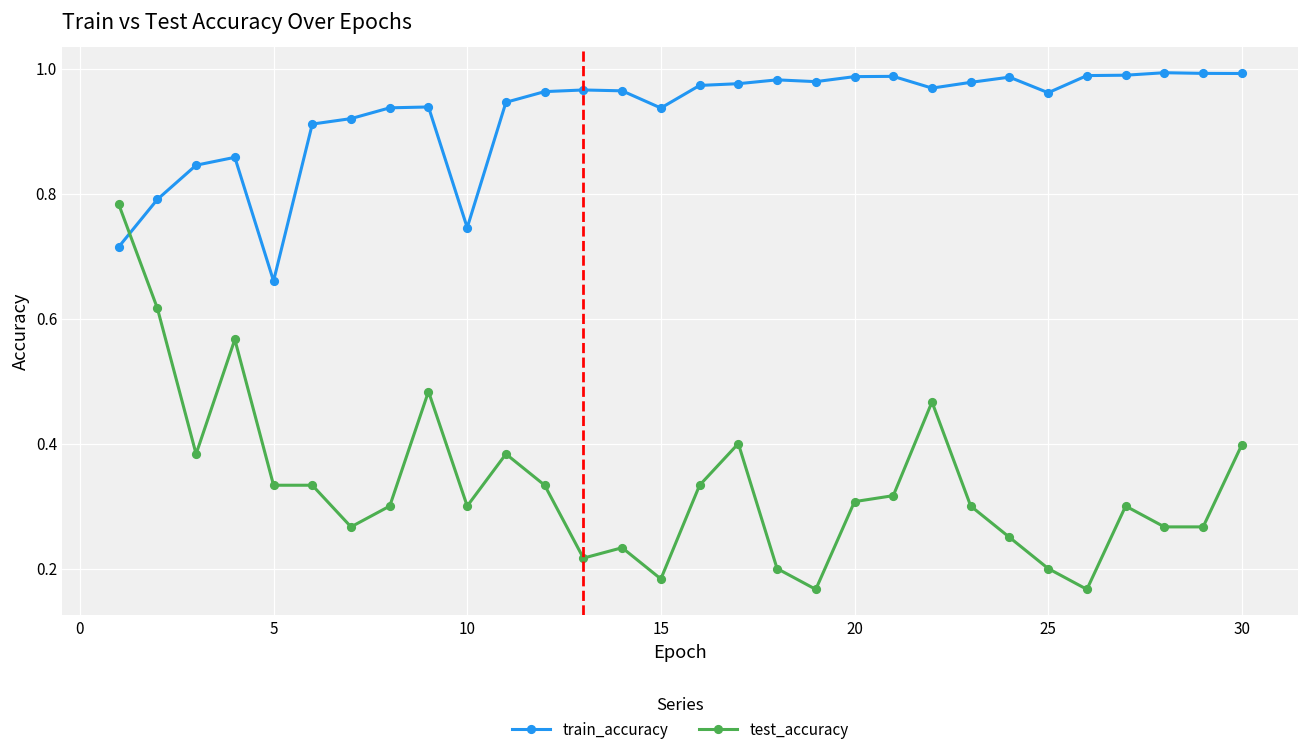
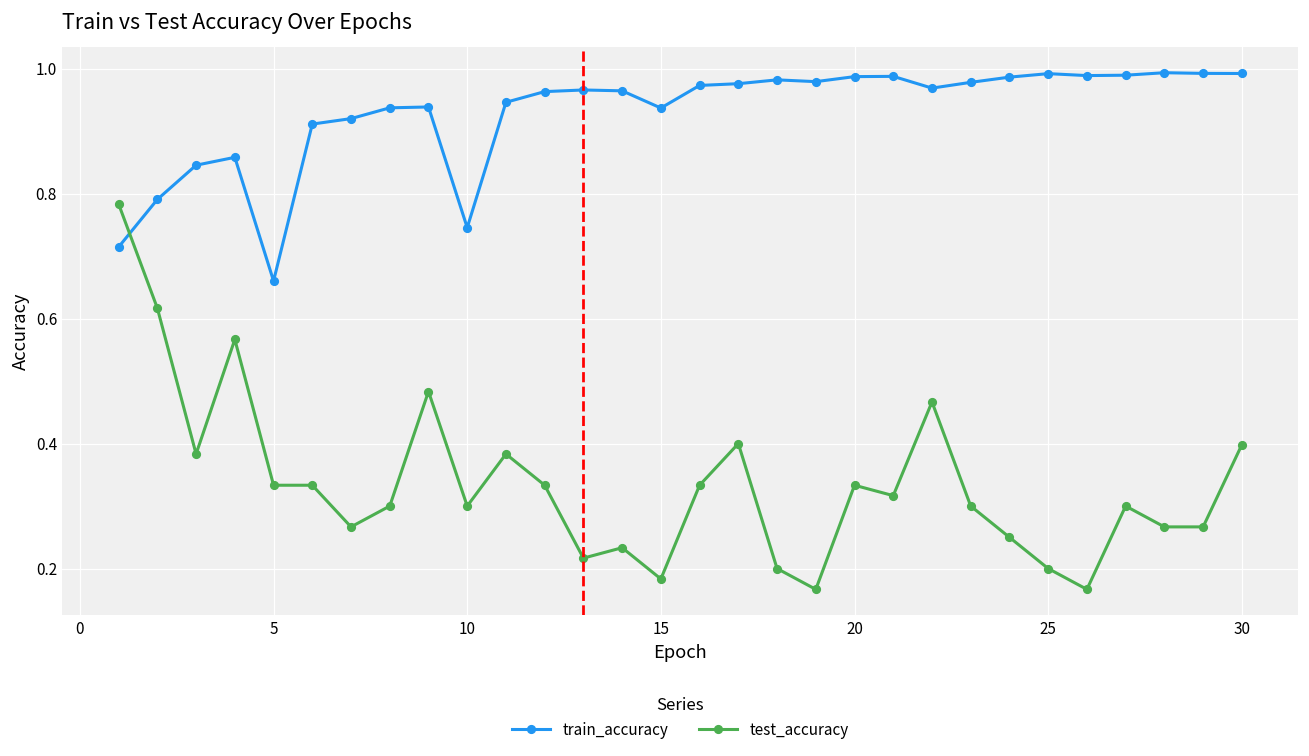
test_accuracy, 20: 0.31 -> 0.33
train_accuracy, 25: 0.96 -> 0.99
